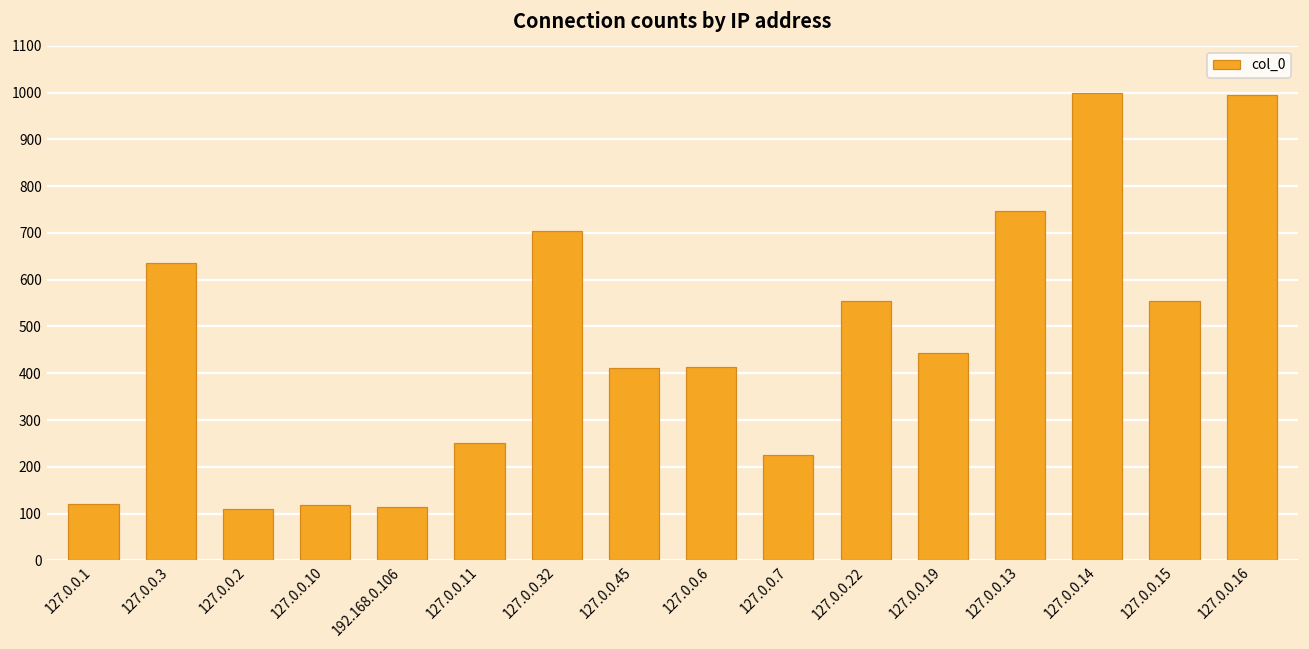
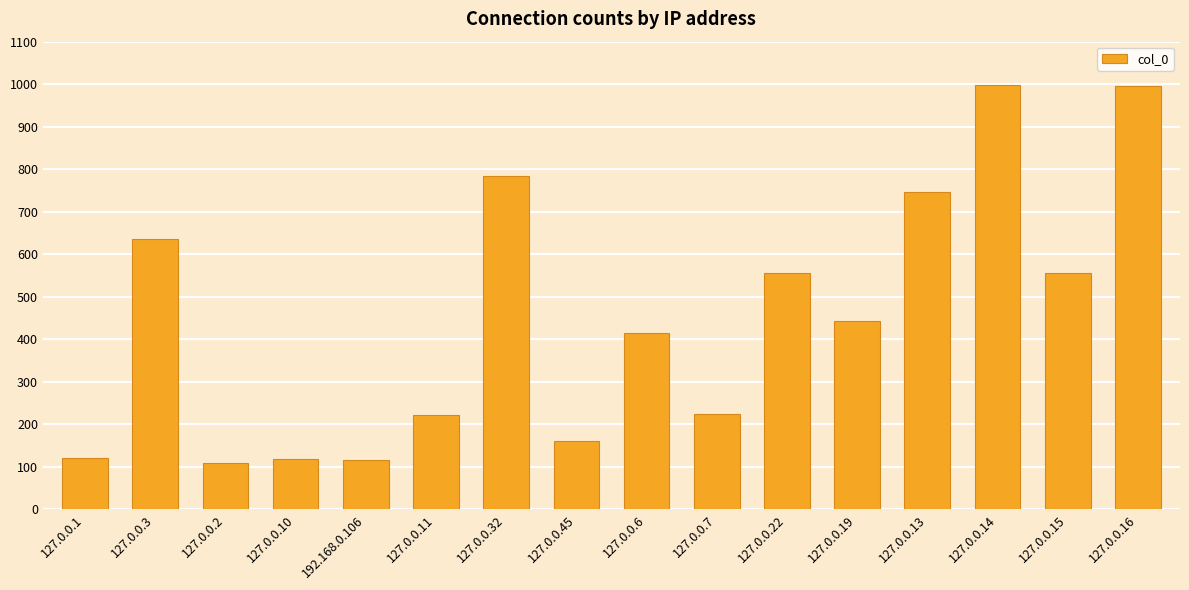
127.0.0.11: 250 -> 220
127.0.0.32: 700 -> 790
127.0.0.45: 410 -> 160
